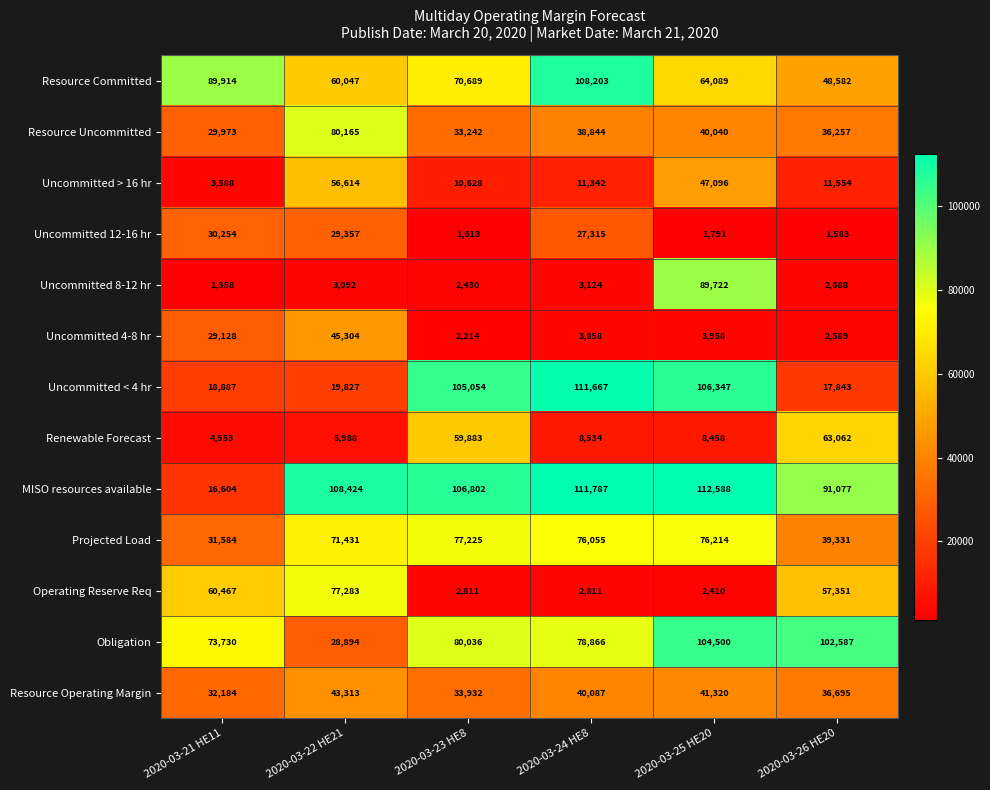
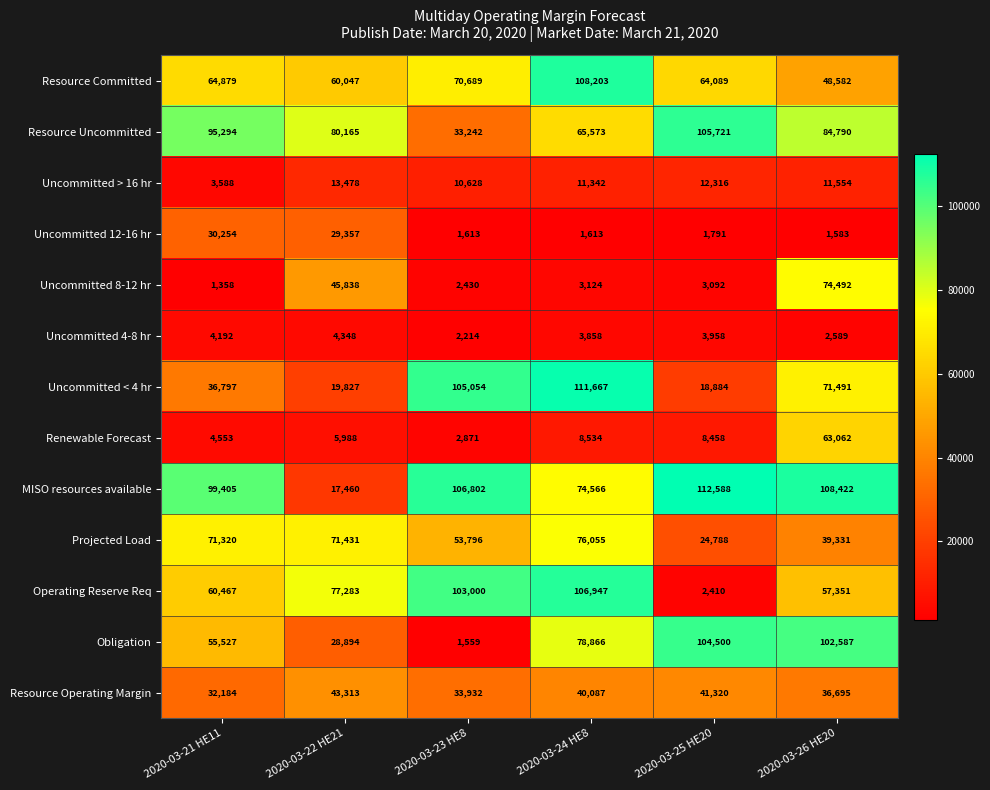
Resource Committed, 2020-03-21 HE11: 89,914 -> 64,879
Resource Uncommitted, 2020-03-21 HE11: 29,973 -> 95,294
Resource Uncommitted, 2020-03-24 HE8: 38,844 -> 65,573
Resource Uncommitted, 2020-03-25 HE20: 40,040 -> 105,721
Resource Uncommitted, 2020-03-26 HE20: 36,257 -> 84,790
Uncommitted > 16 hr, 2020-03-22 HE21: 56,614 -> 13,478
Uncommitted > 16 hr, 2020-03-25 HE20: 47,096 -> 12,316
Uncommitted 12-16 hr, 2020-03-24 HE8: 27,315 -> 1,613
Uncommitted 8-12 hr, 2020-03-22 HE21: 3,092 -> 45,838
Uncommitted 8-12 hr, 2020-03-25 HE20: 89,722 -> 3,092
Uncommitted 8-12 hr, 2020-03-26 HE20: 2,688 -> 74,492
Uncommitted 4-8 hr, 2020-03-21 HE11: 29,128 -> 4,192
Uncommitted 4-8 hr, 2020-03-22 HE21: 45,304 -> 4,348
Uncommitted < 4 hr, 2020-03-21 HE11: 18,887 -> 36,797
Uncommitted < 4 hr, 2020-03-25 HE20: 106,347 -> 18,884
Uncommitted < 4 hr, 2020-03-26 HE20: 17,843 -> 71,491
Renewable Forecast, 2020-03-23 HE8: 59,883 -> 2,871
MISO resources available, 2020-03-21 HE11: 16,604 -> 99,405
MISO resources available, 2020-03-22 HE21: 108,424 -> 17,460
MISO resources available, 2020-03-24 HE8: 111,787 -> 74,566
MISO resources available, 2020-03-26 HE20: 91,077 -> 108,422
Projected Load, 2020-03-21 HE11: 31,584 -> 71,320
Projected Load, 2020-03-23 HE8: 77,225 -> 53,796
Projected Load, 2020-03-25 HE20: 76,214 -> 24,788
Operating Reserve Req, 2020-03-23 HE8: 2,811 -> 103,000
Operating Reserve Req, 2020-03-24 HE8: 2,811 -> 106,947
Obligation, 2020-03-21 HE11: 73,730 -> 55,527
Obligation, 2020-03-23 HE8: 80,036 -> 1,559
